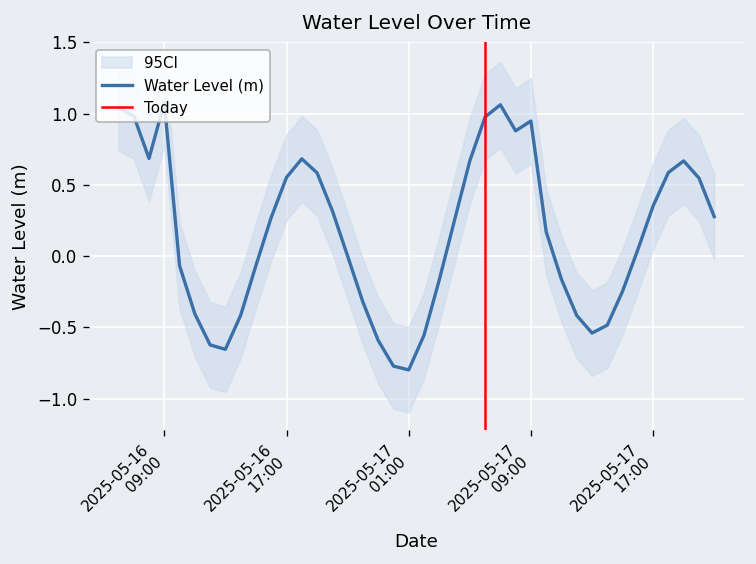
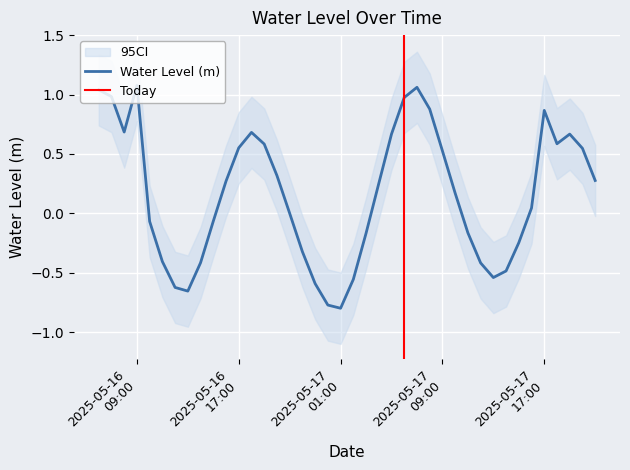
Water Level (m), 2025-05-17 09:00: 0.95 -> 0.53
Water Level (m), 2025-05-17 17:00: 0.35 -> 0.87
